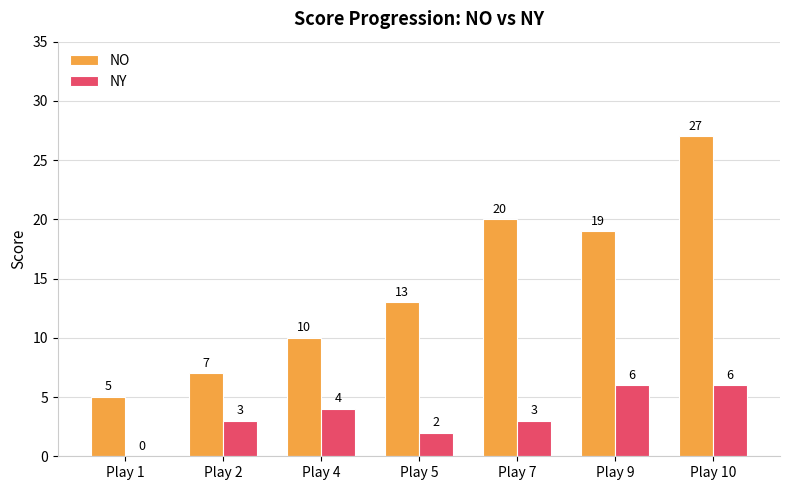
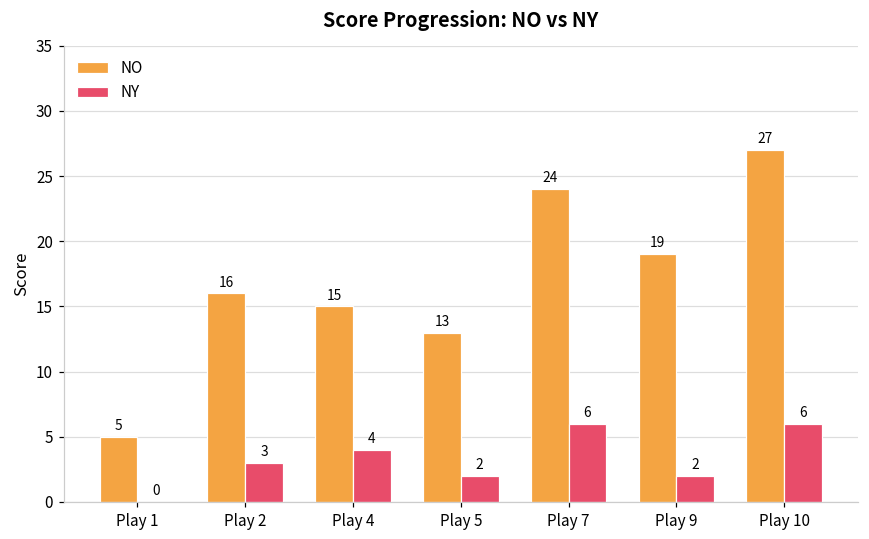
NO, Play 2: 7 -> 16
NO, Play 4: 10 -> 15
NO, Play 7: 20 -> 24
NY, Play 7: 3 -> 6
NY, Play 9: 6 -> 2
